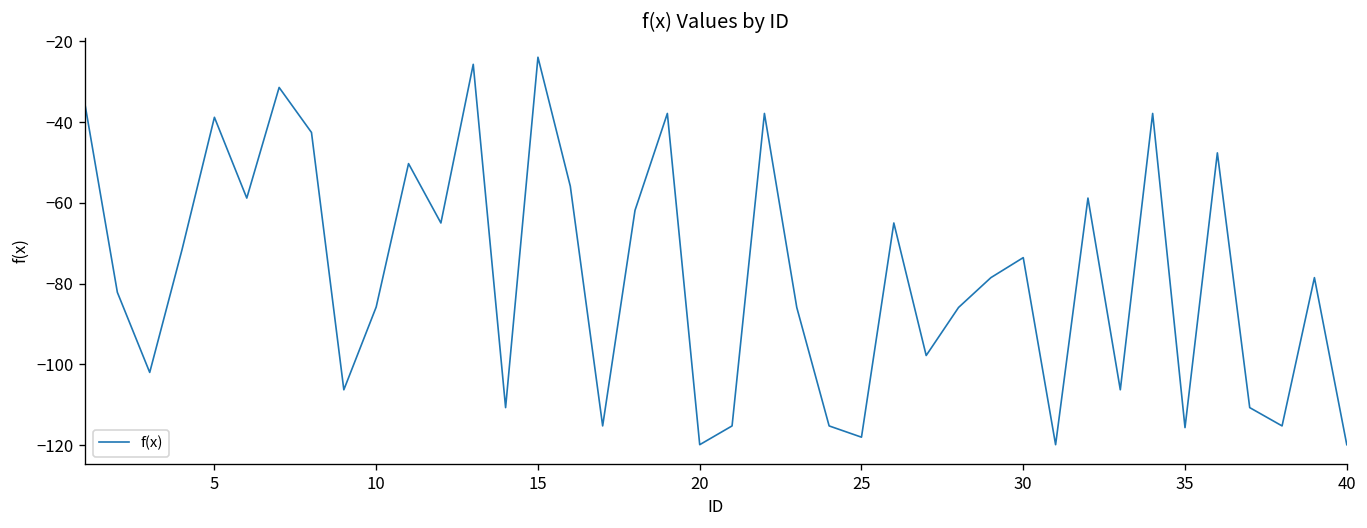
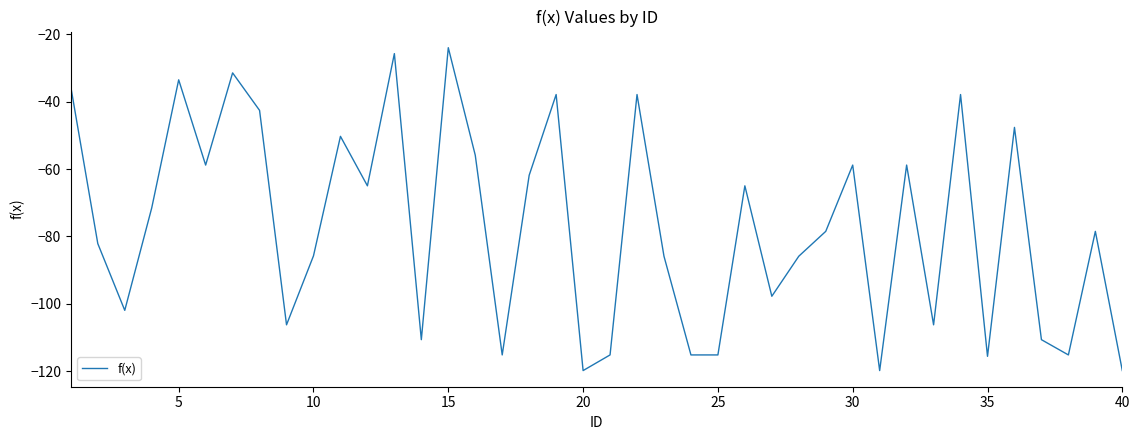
5: -39 -> -33
25: -118 -> -115
30: -74 -> -59
